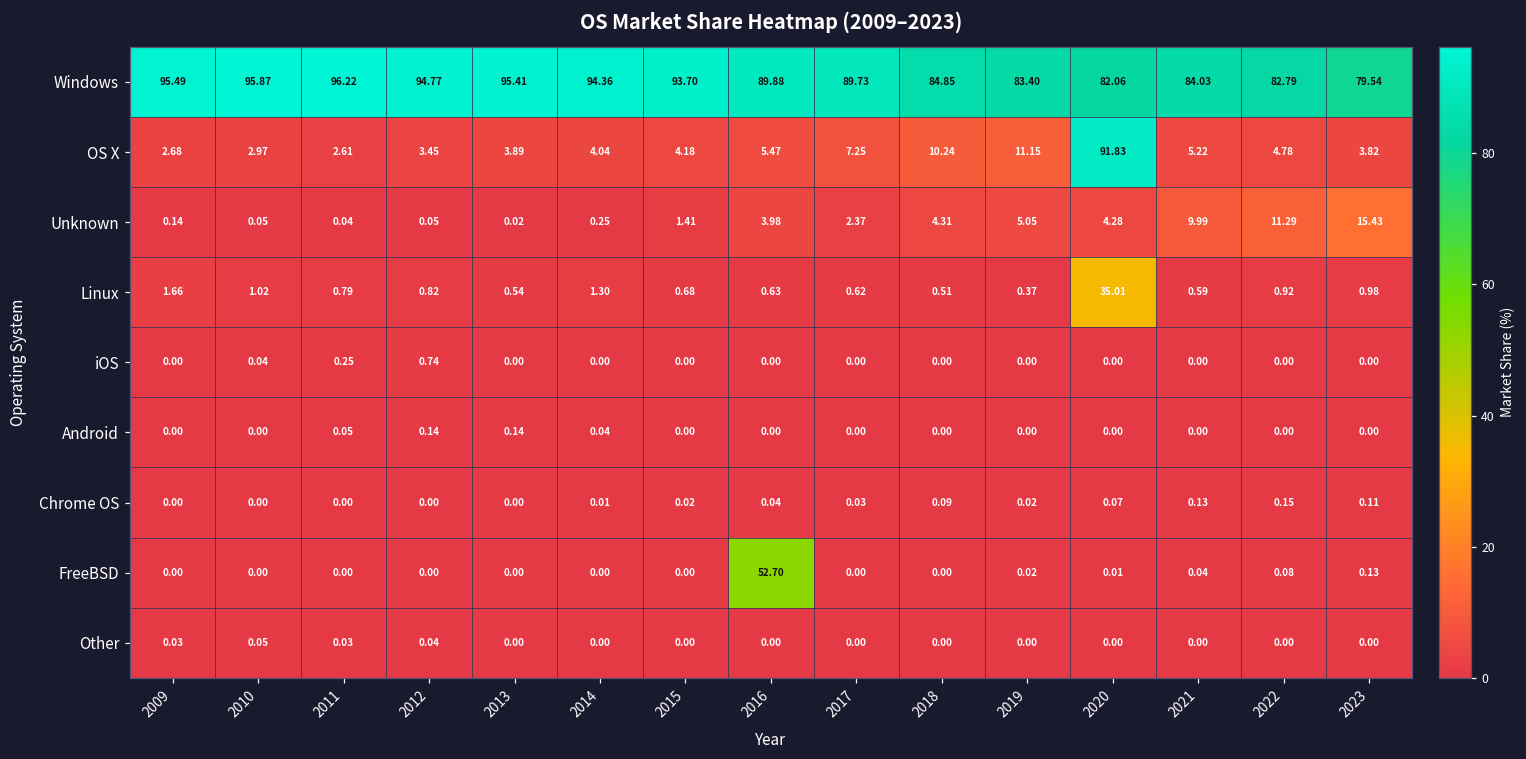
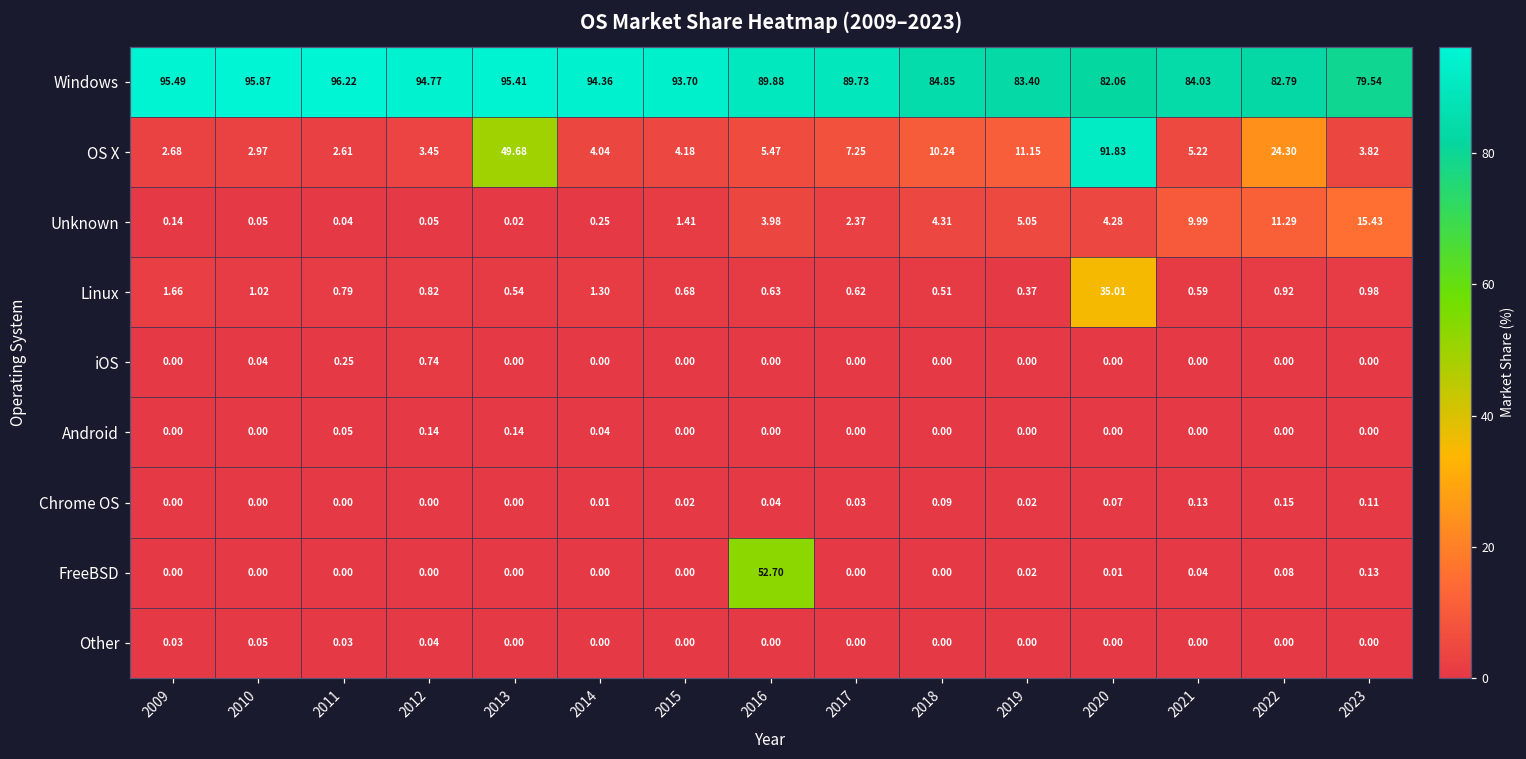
OS X, 2013: 3.89 -> 49.68
OS X, 2022: 4.78 -> 24.30
